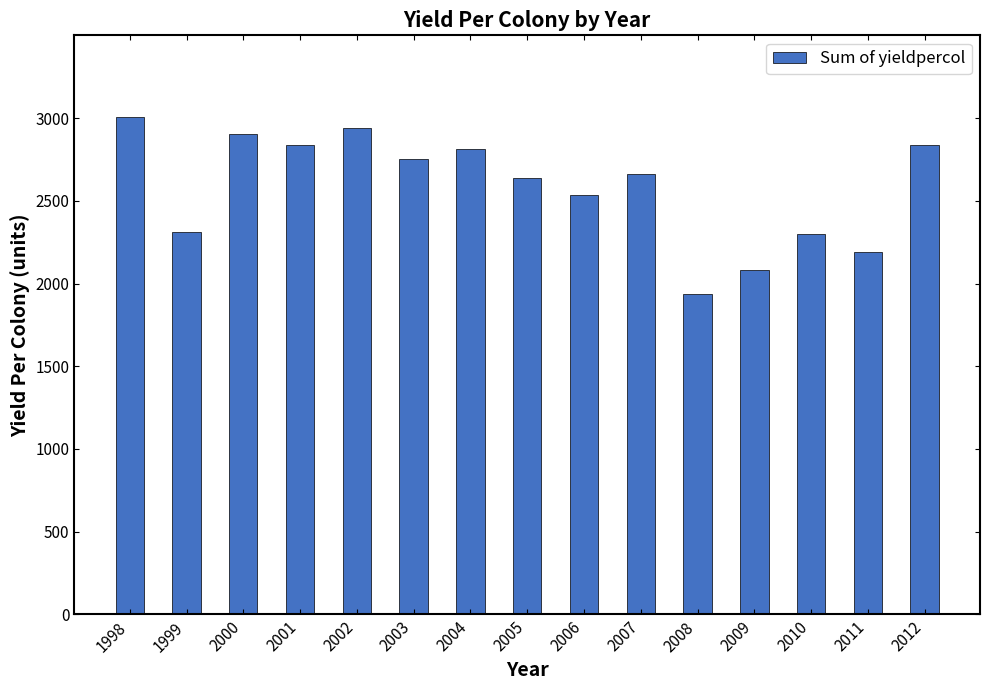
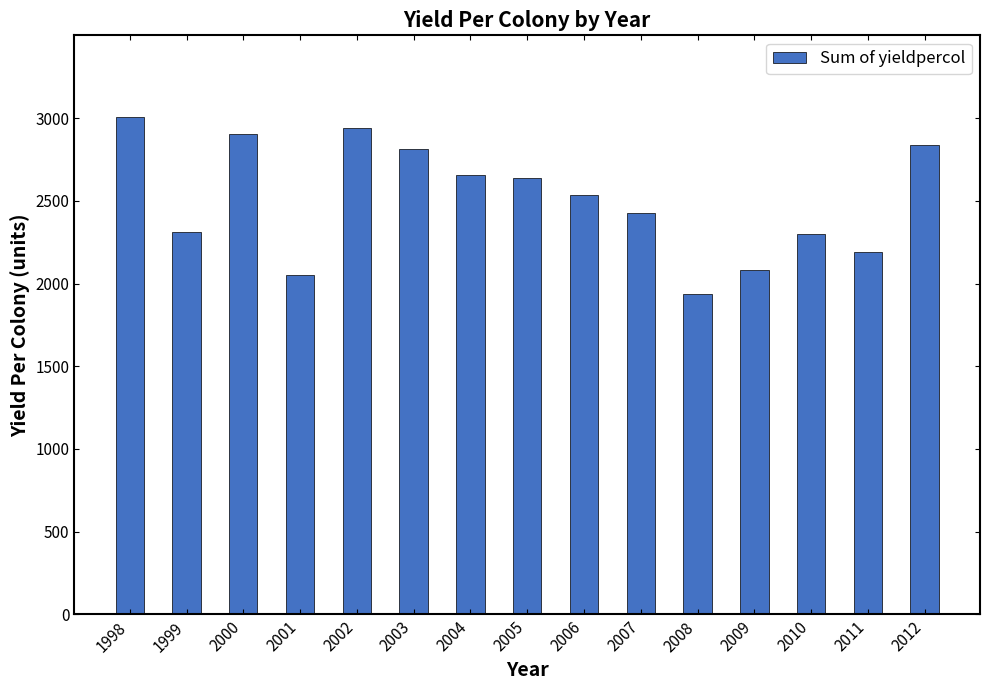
2001: 2840 -> 2050
2003: 2750 -> 2820
2004: 2810 -> 2660
2007: 2660 -> 2430
